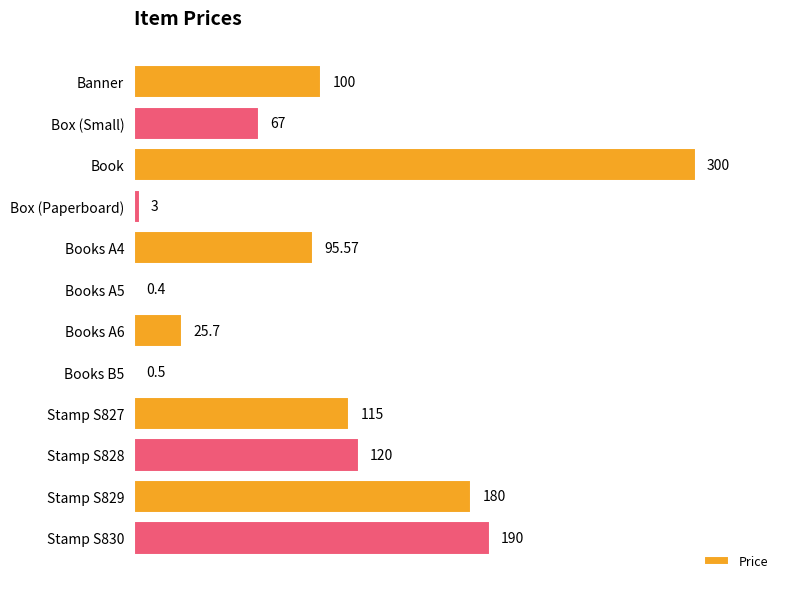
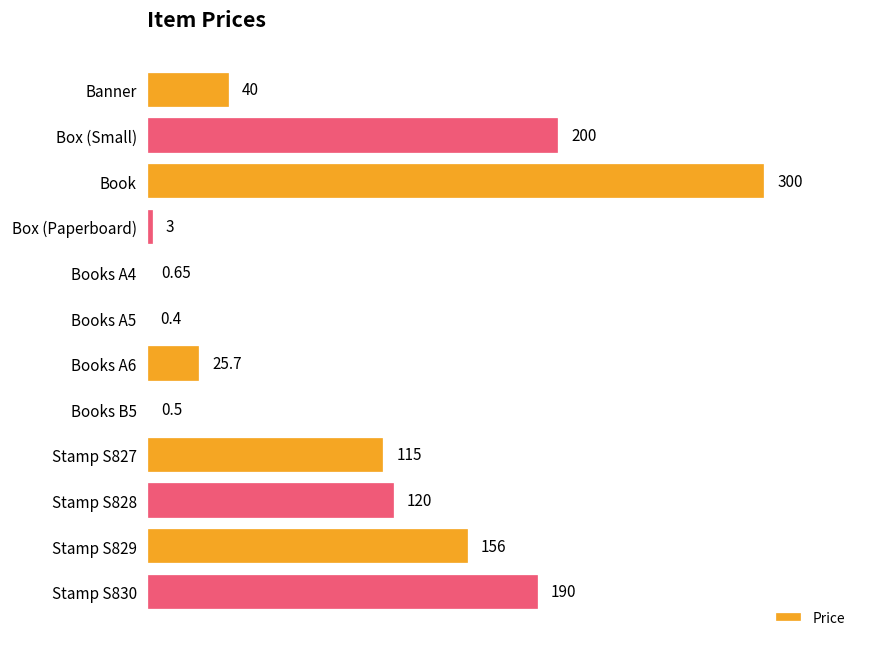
Banner: 100 -> 40
Box (Small): 67 -> 200
Books A4: 95.57 -> 0.65
Stamp S829: 180 -> 156
